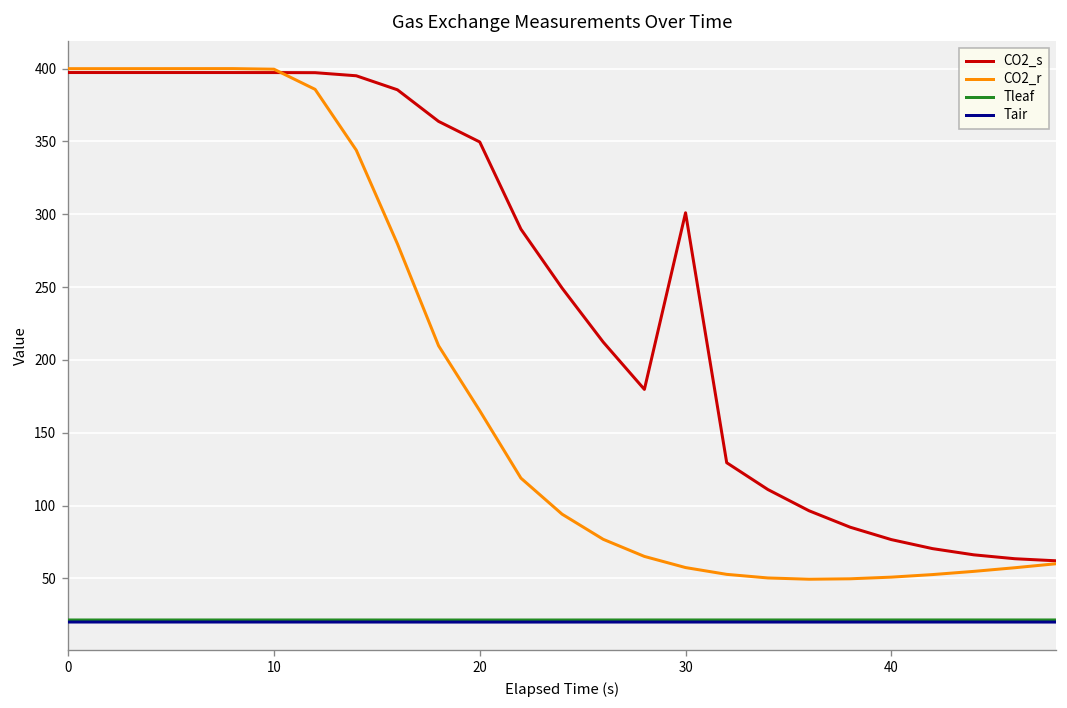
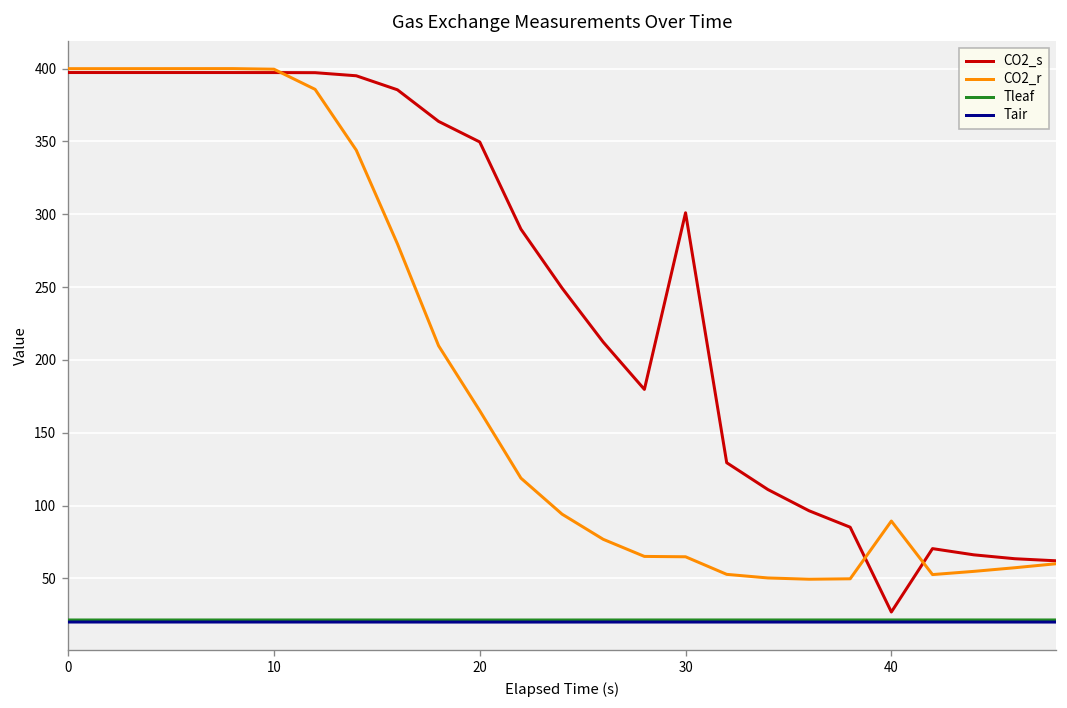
CO2_r, 30: 57 -> 65
CO2_s, 40: 77 -> 27
CO2_r, 40: 51 -> 89
